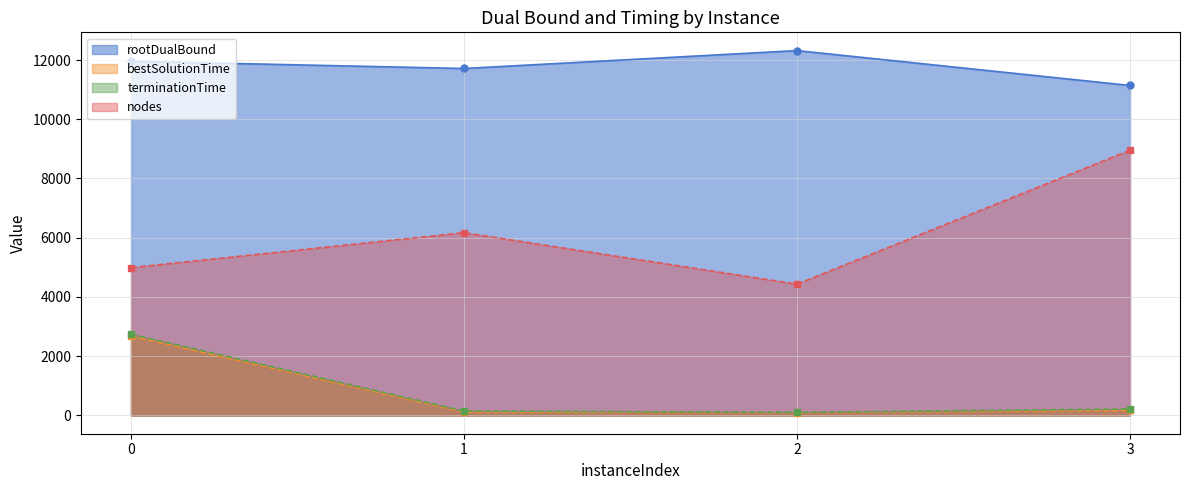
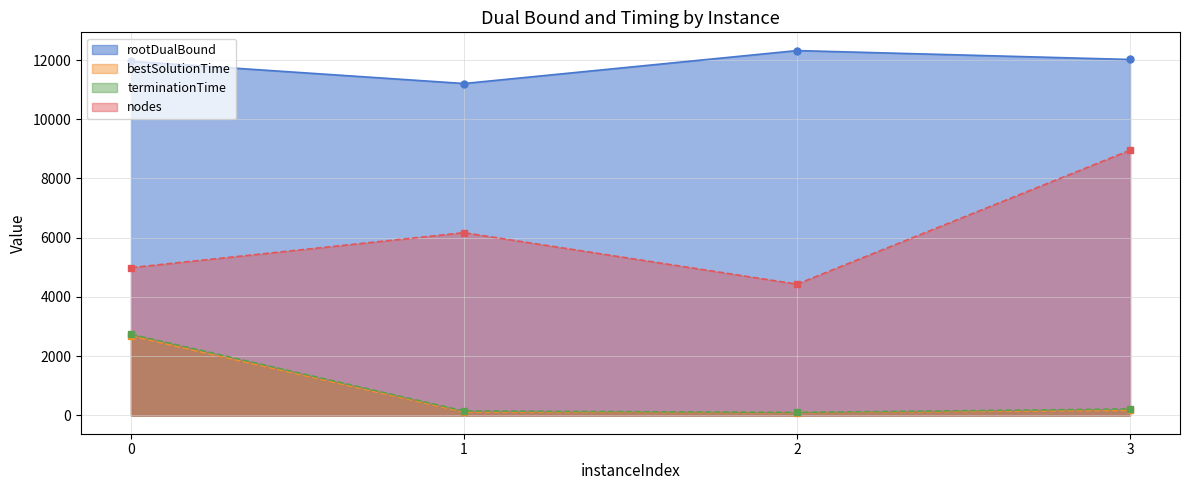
rootDualBound, 1: 11700 -> 11200
rootDualBound, 3: 11100 -> 12000
